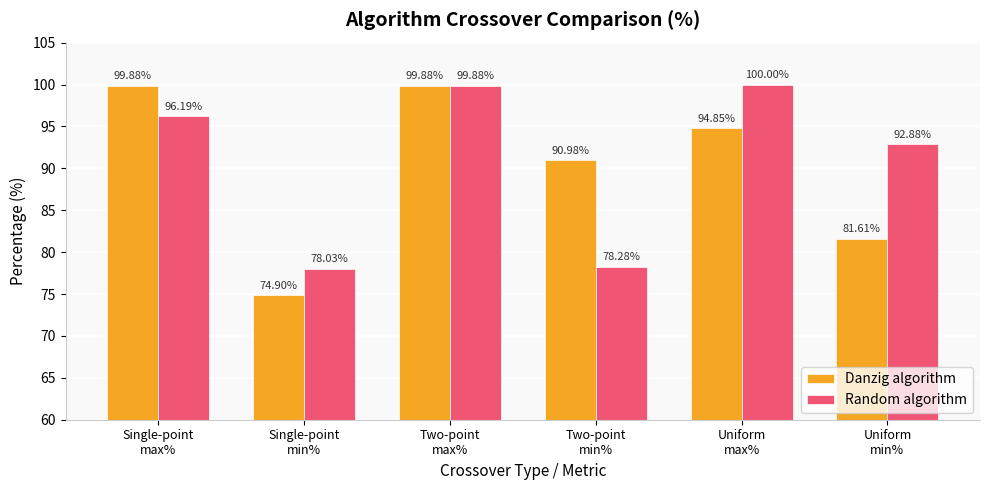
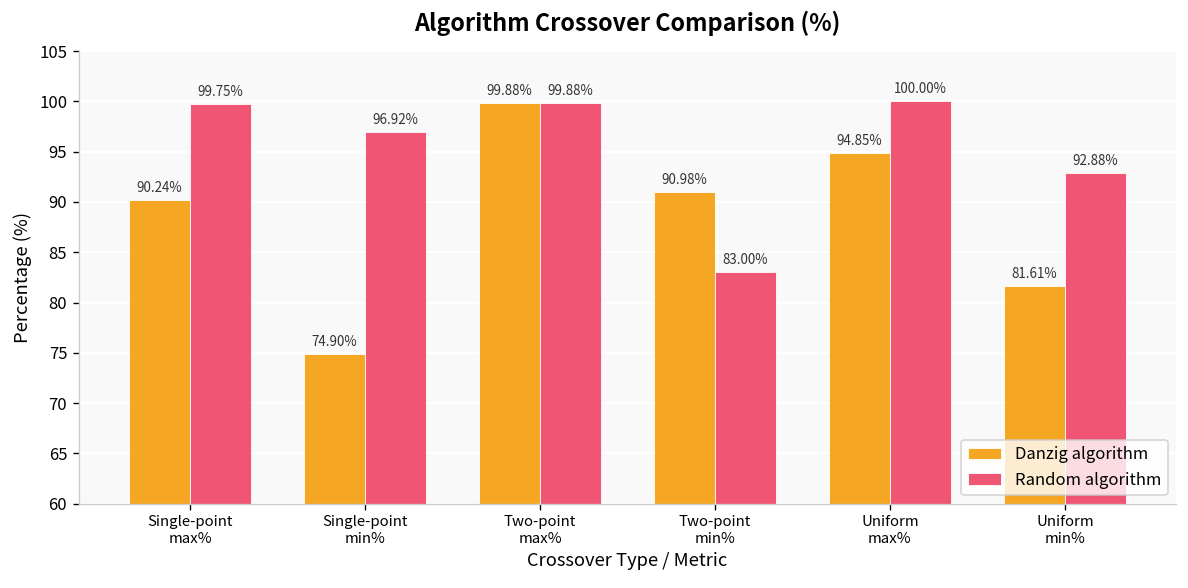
Danzig algorithm, Single-point max%: 99.88% -> 90.24%
Random algorithm, Single-point max%: 96.19% -> 99.75%
Random algorithm, Single-point min%: 78.03% -> 96.92%
Random algorithm, Two-point min%: 78.28% -> 83.00%
